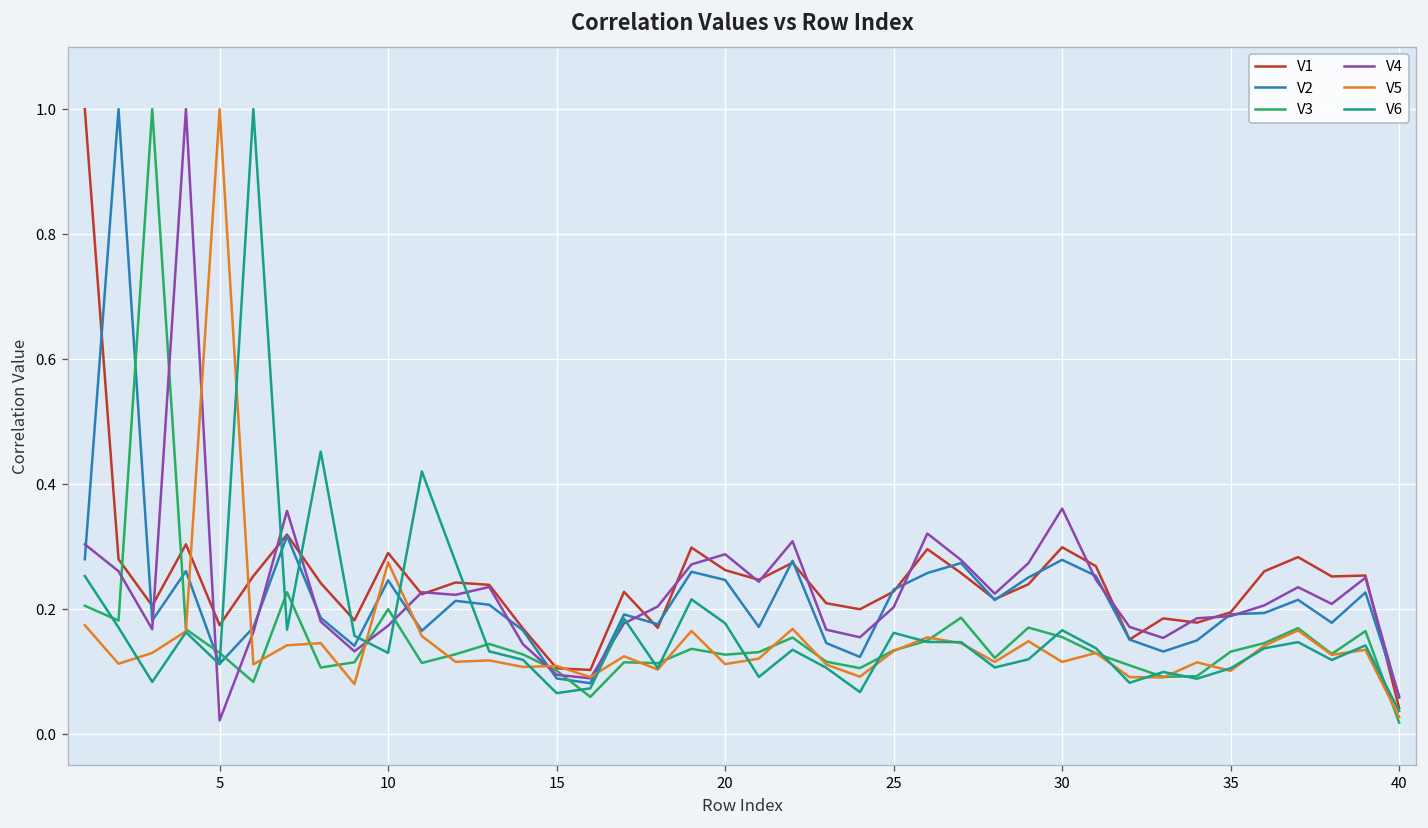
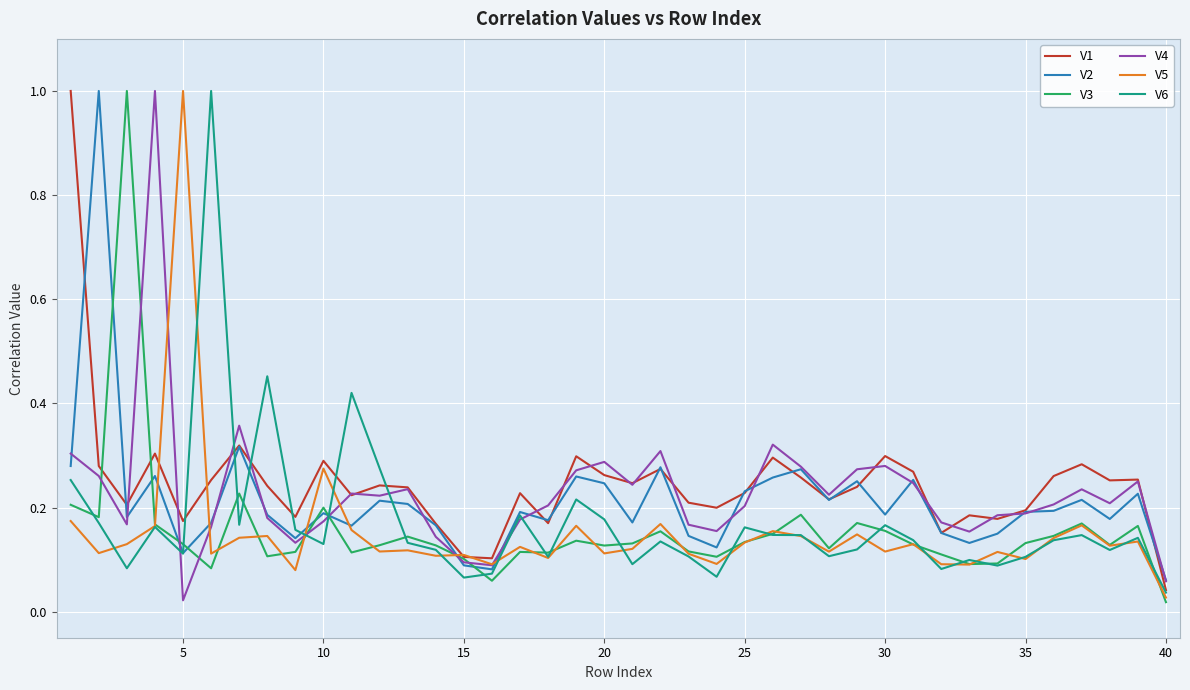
V2, 10: 0.25 -> 0.19
V2, 30: 0.28 -> 0.19
V4, 30: 0.36 -> 0.28
